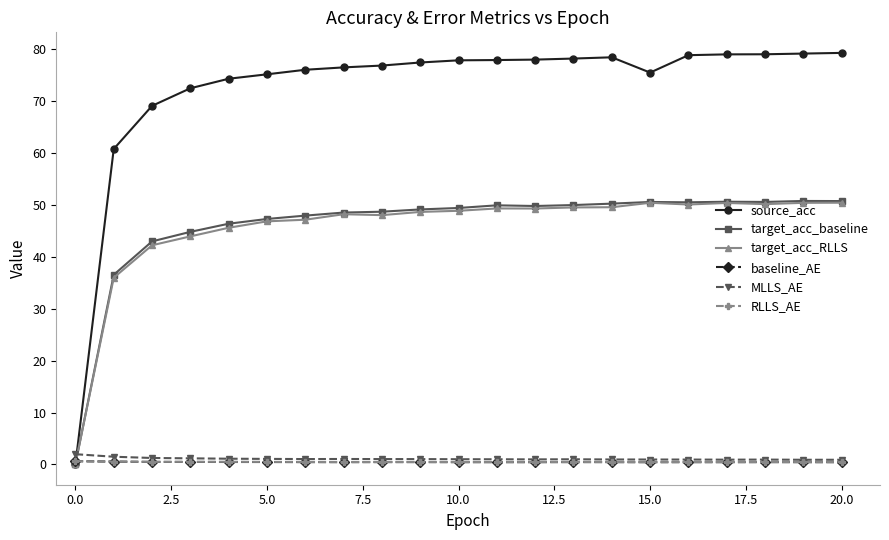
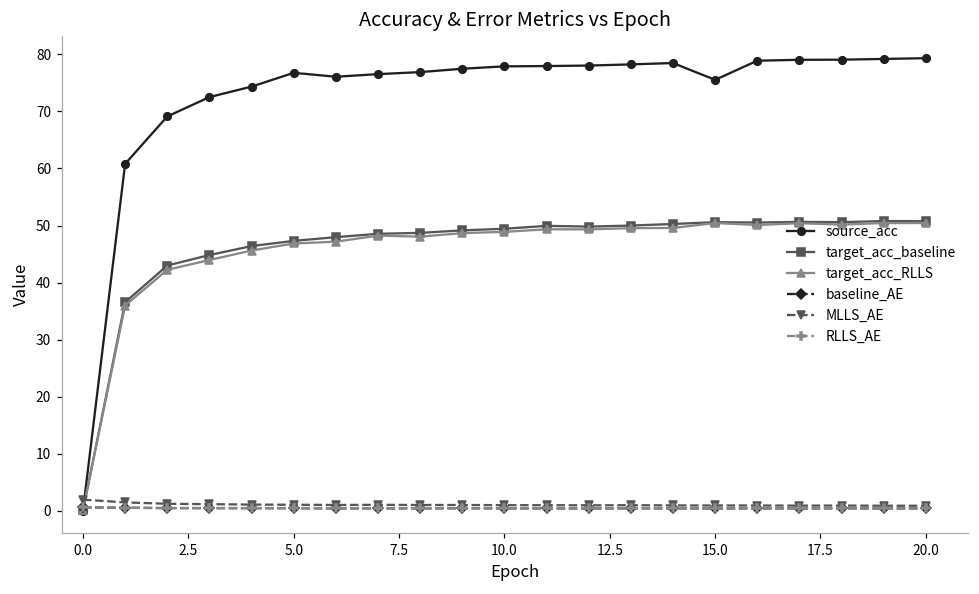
source_acc, 5.0: 75 -> 77
